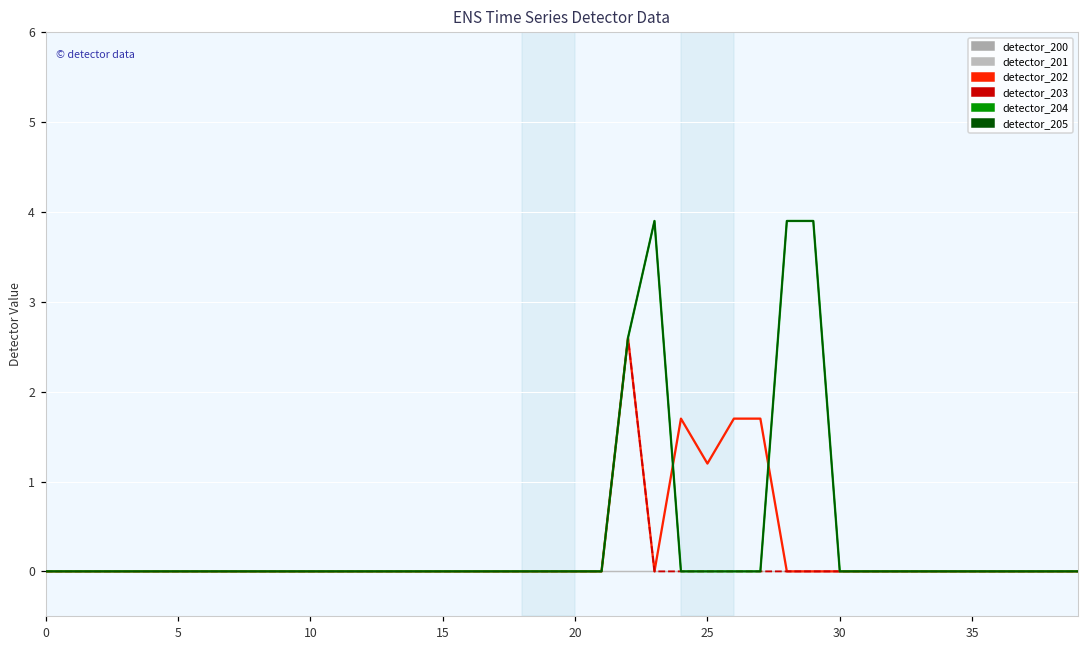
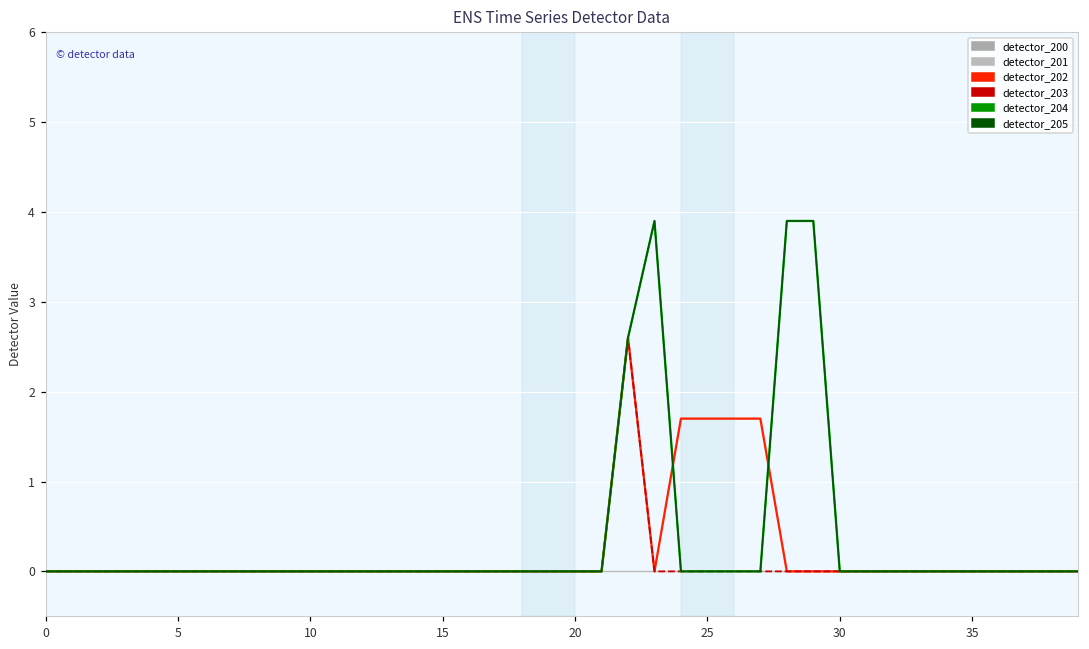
detector_202, 25: 1.2 -> 1.7
